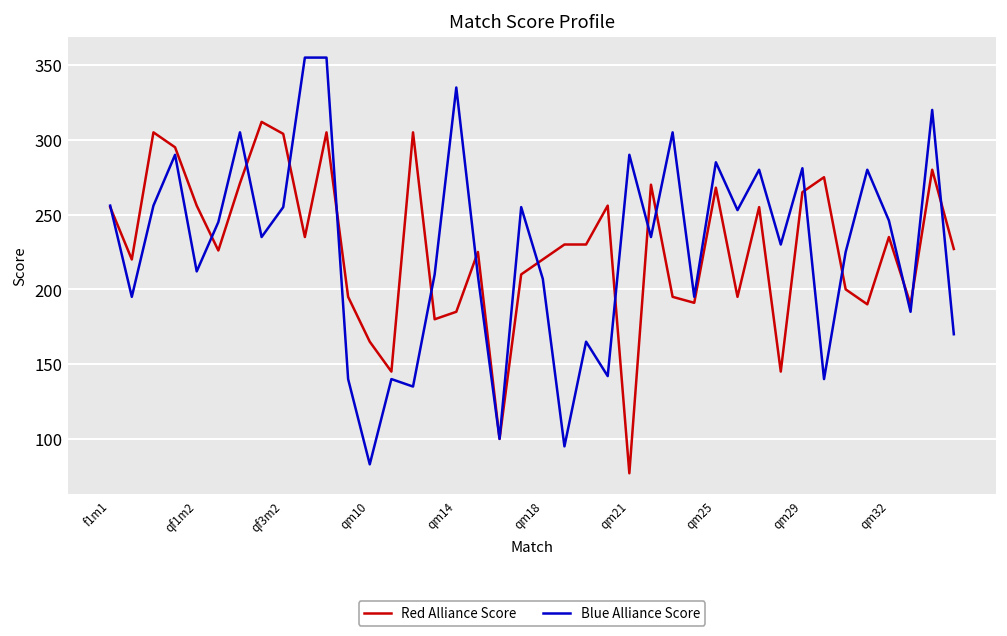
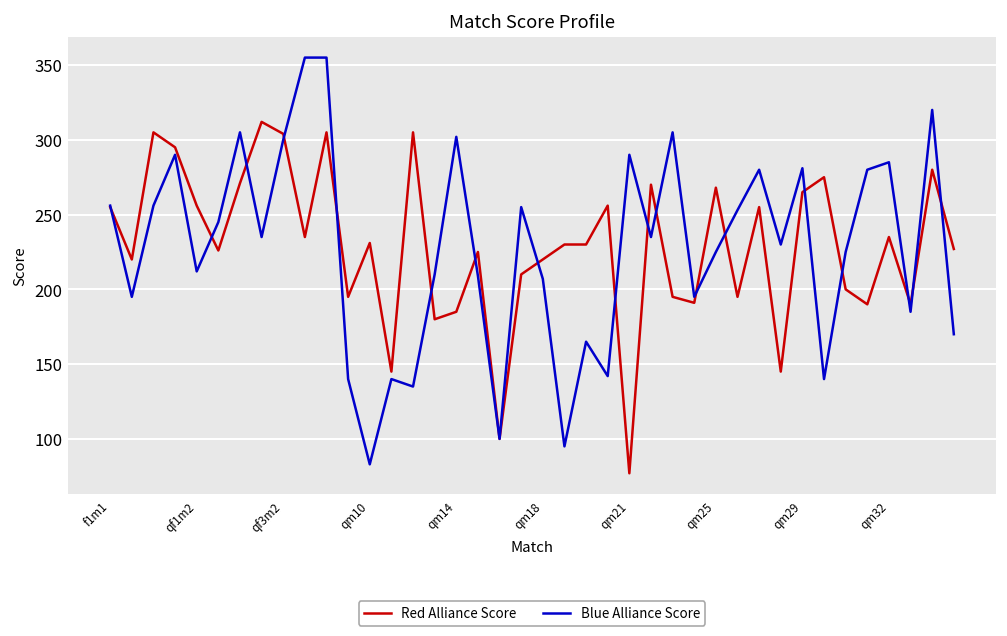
Blue Alliance Score, qf3m2: 255 -> 300
Red Alliance Score, qm10: 165 -> 231
Blue Alliance Score, qm14: 335 -> 302
Blue Alliance Score, qm25: 285 -> 225
Blue Alliance Score, qm32: 246 -> 285
